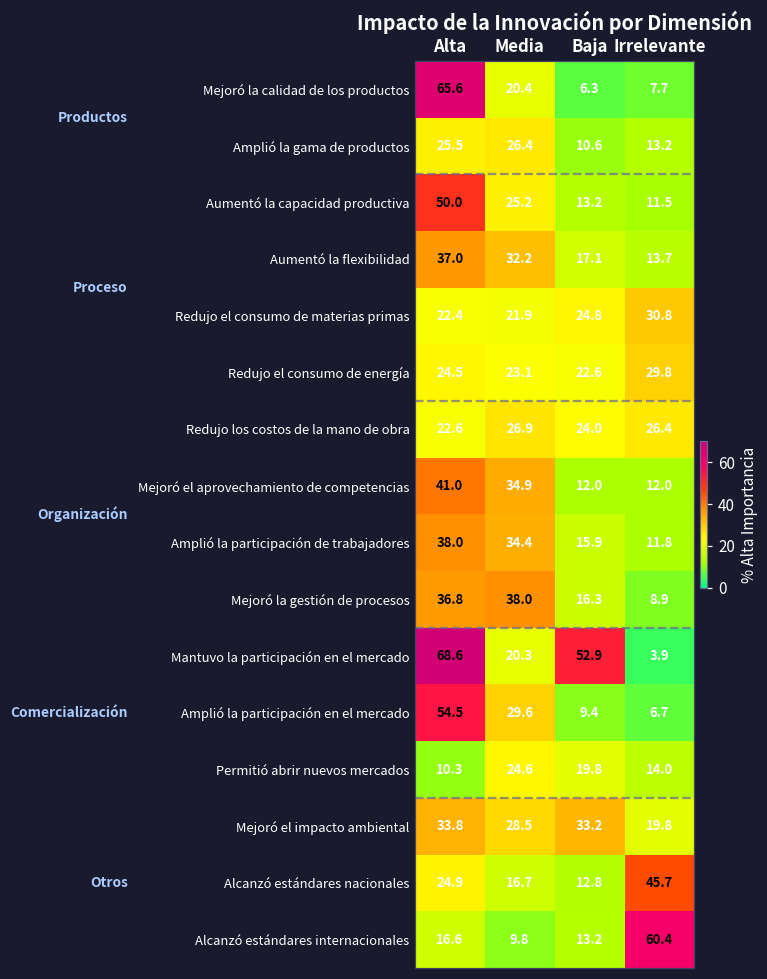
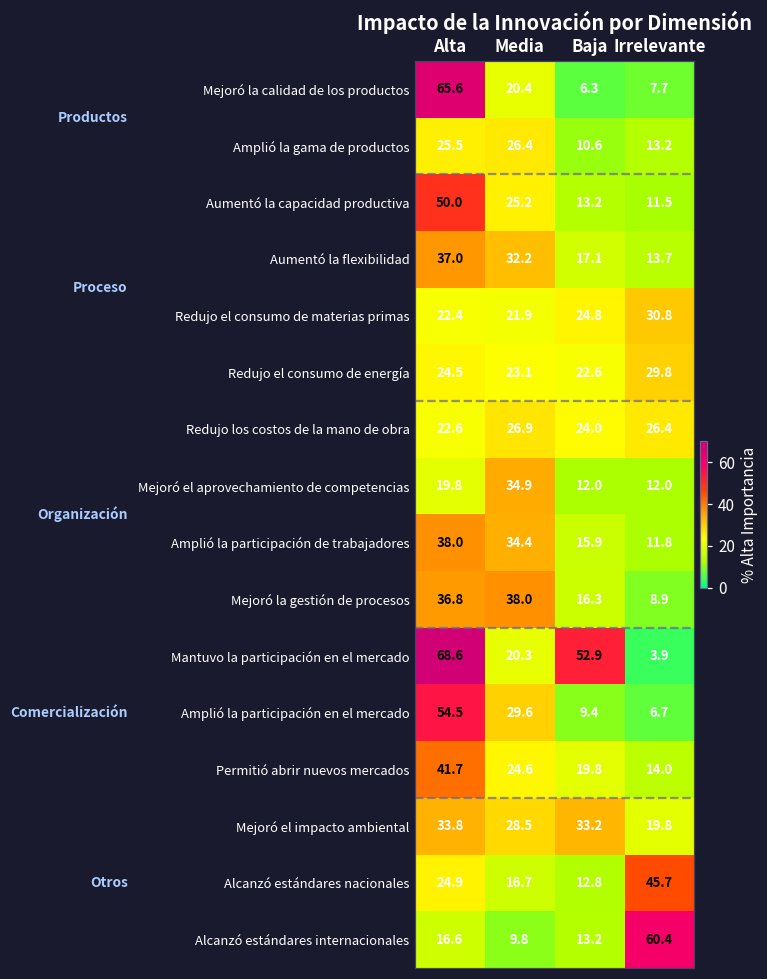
Mejoró el aprovechamiento de competencias, Alta: 41.0 -> 19.8
Permitió abrir nuevos mercados, Alta: 10.3 -> 41.7
